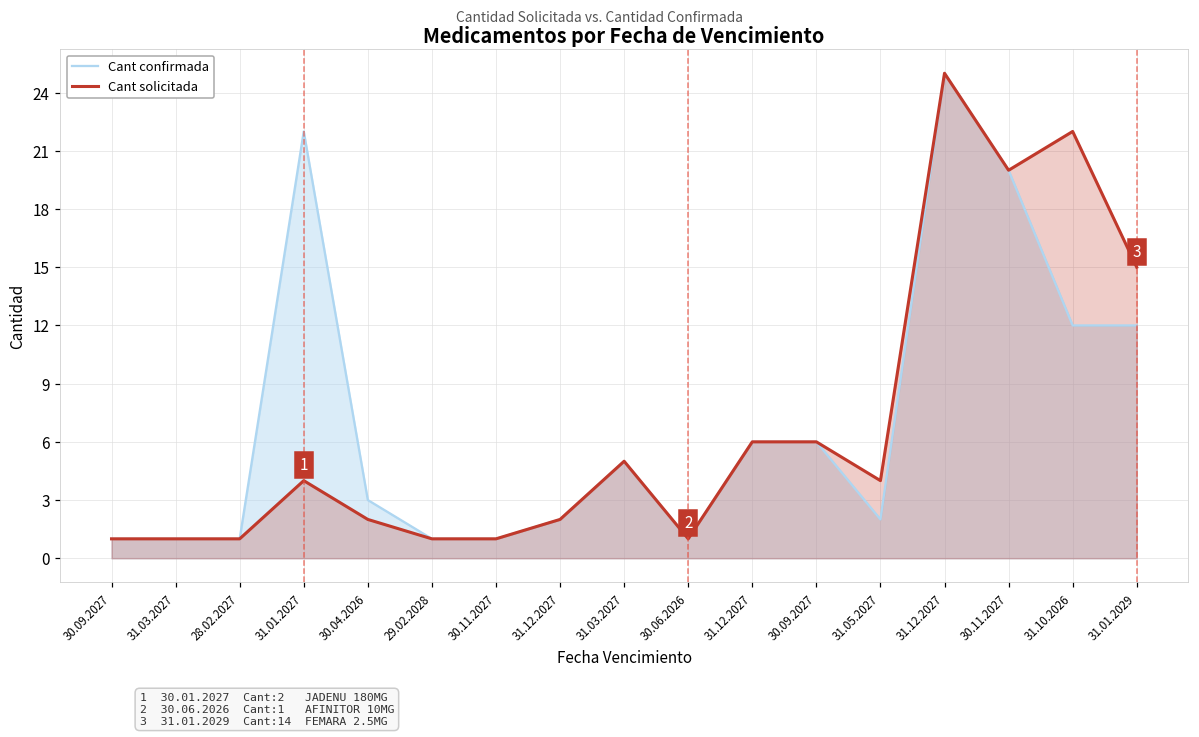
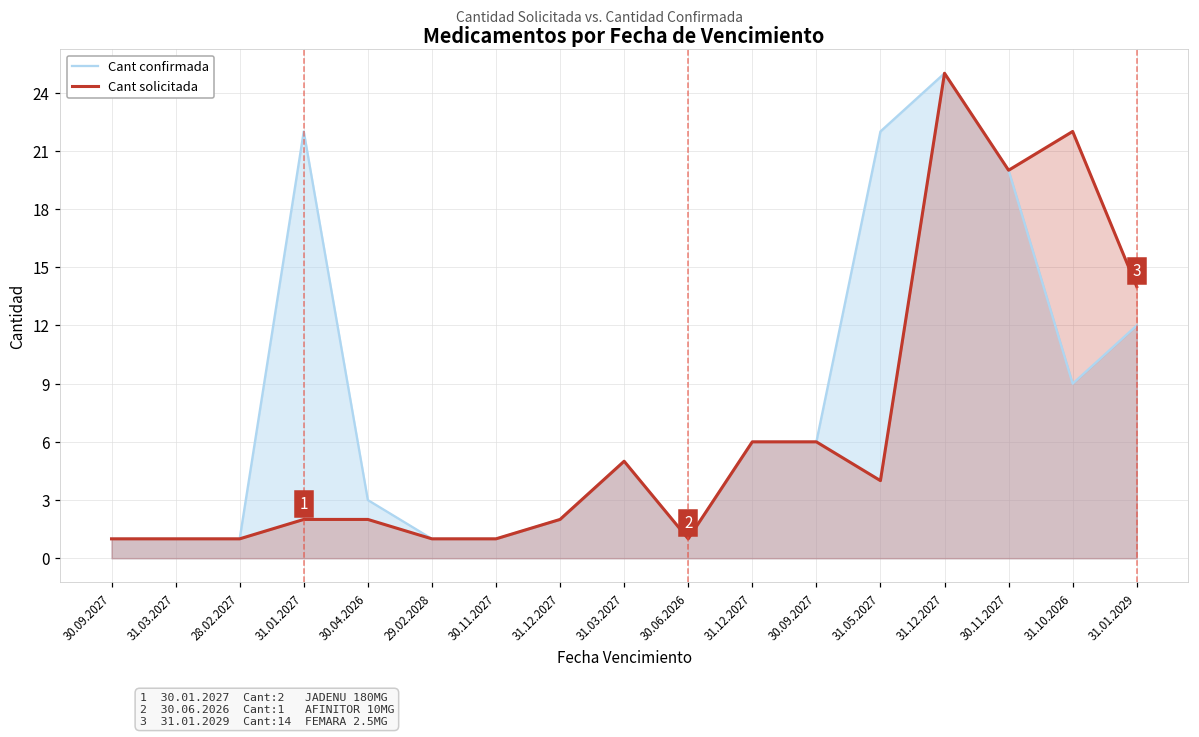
Cant solicitada, 31.01.2027: 4 -> 2
Cant confirmada, 31.05.2027: 2 -> 22
Cant confirmada, 31.10.2026: 12 -> 9
Cant solicitada, 31.01.2029: 15 -> 14
